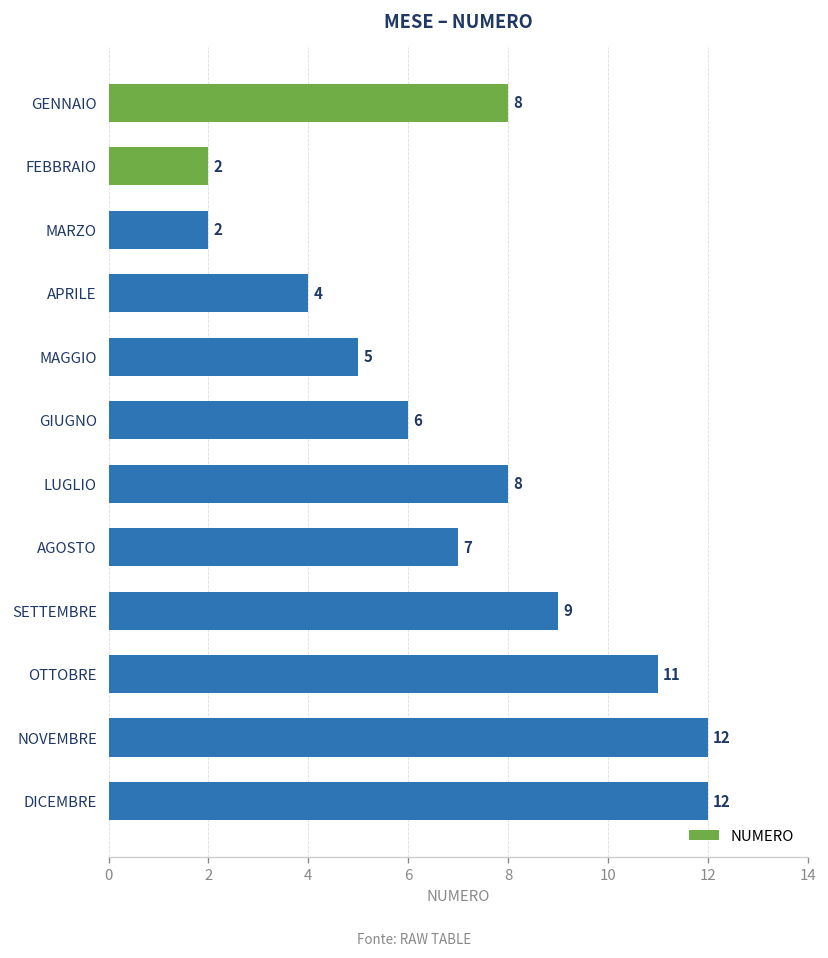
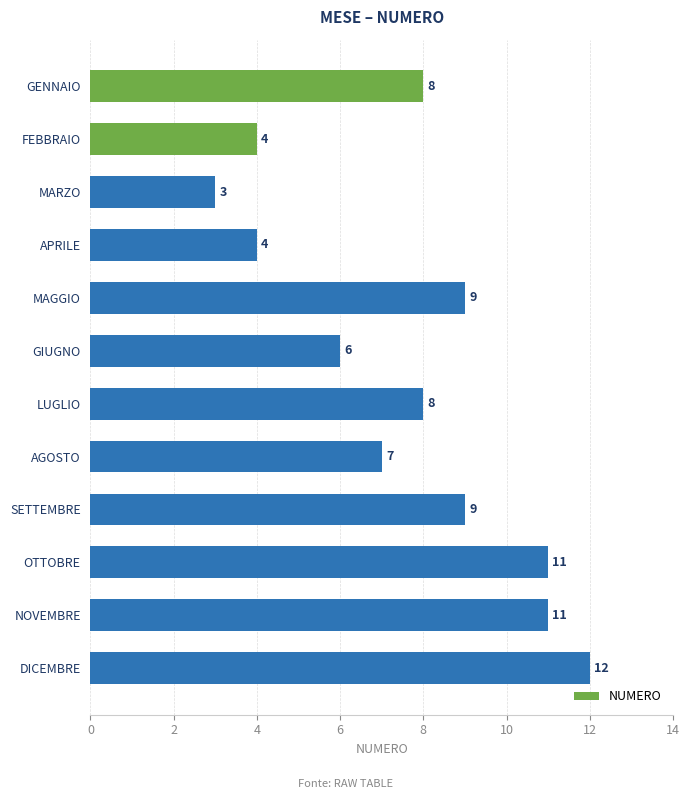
FEBBRAIO: 2 -> 4
MARZO: 2 -> 3
MAGGIO: 5 -> 9
NOVEMBRE: 12 -> 11
